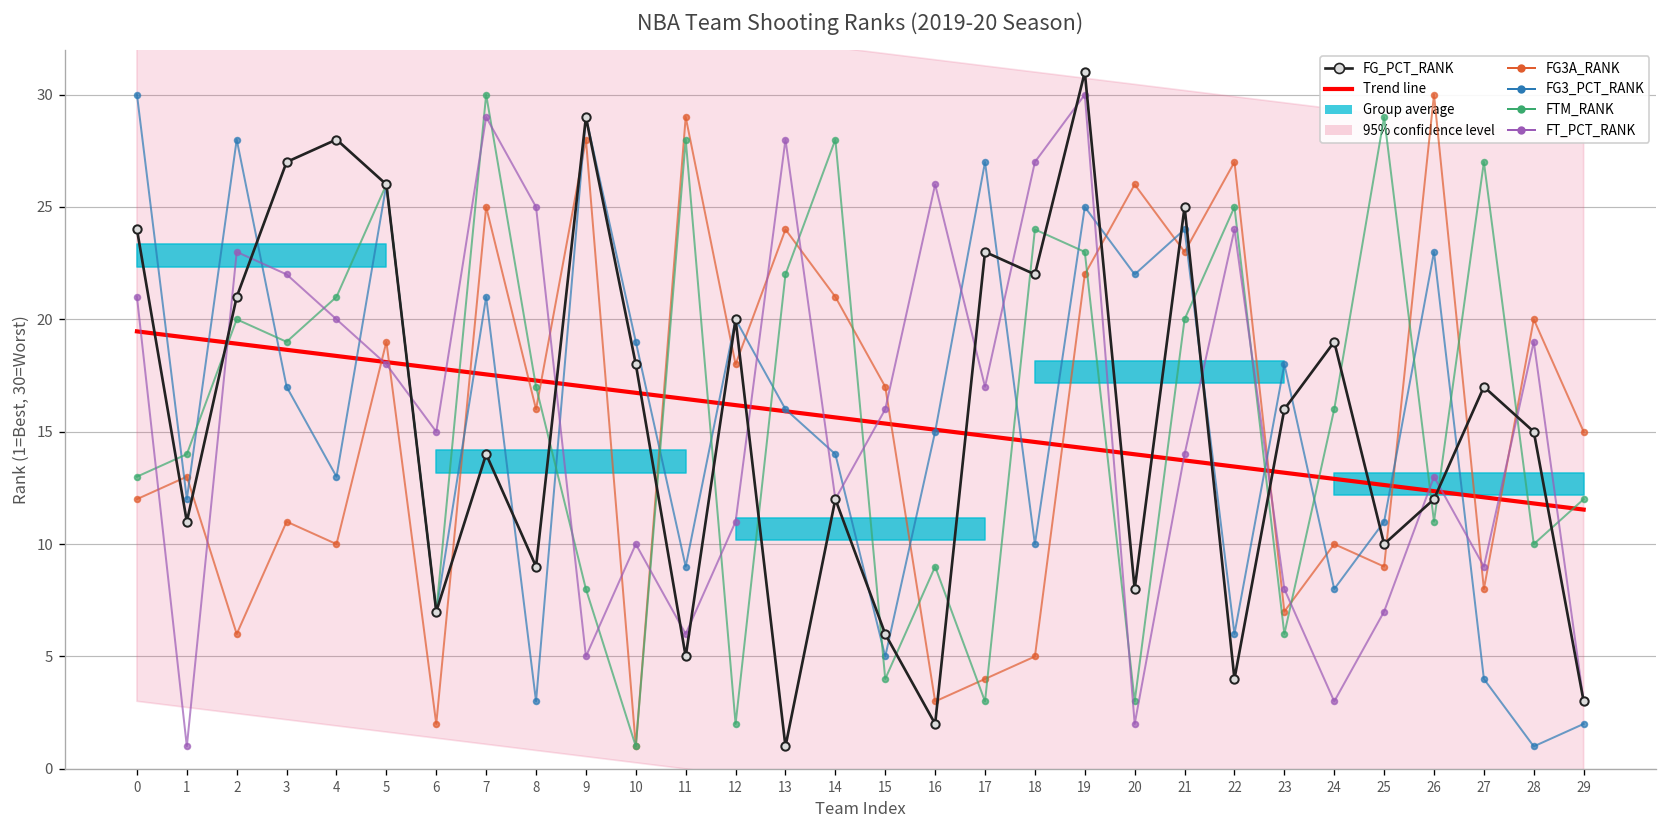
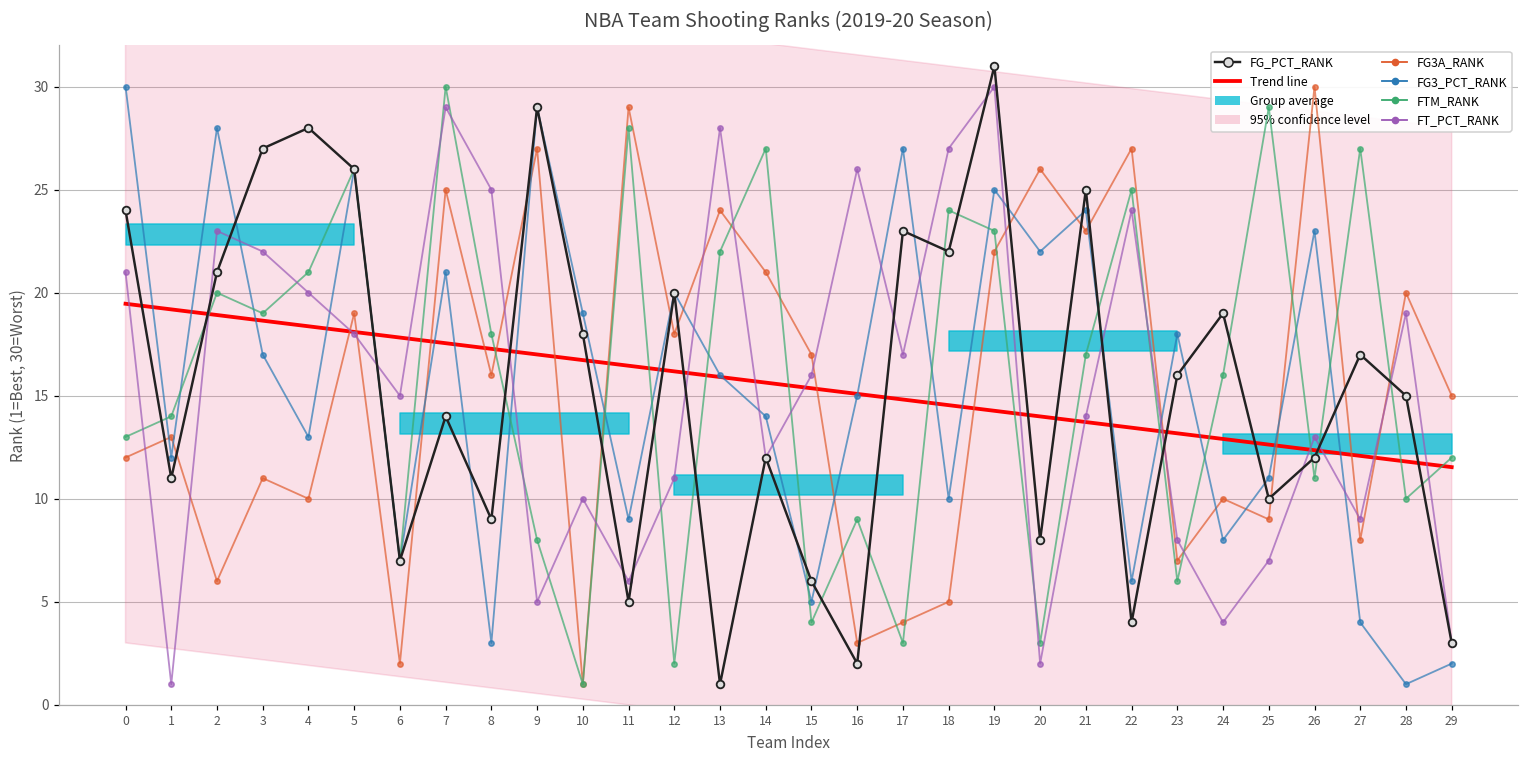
FTM_RANK, 8: 17 -> 18
FG3A_RANK, 9: 28 -> 27
FTM_RANK, 14: 28 -> 27
FTM_RANK, 21: 20 -> 17
FT_PCT_RANK, 24: 3 -> 4
